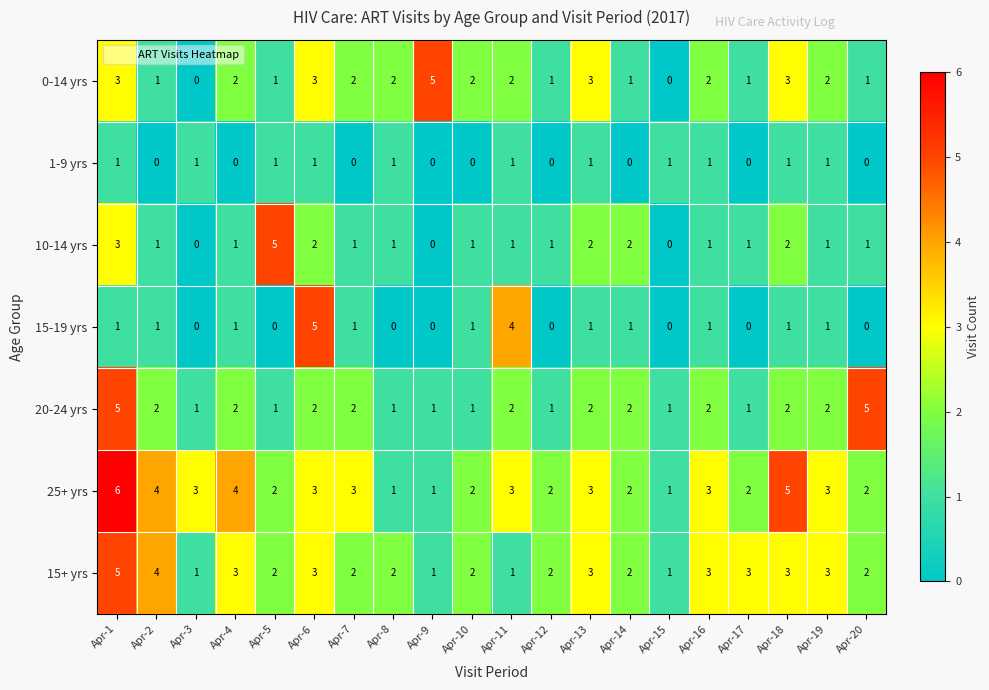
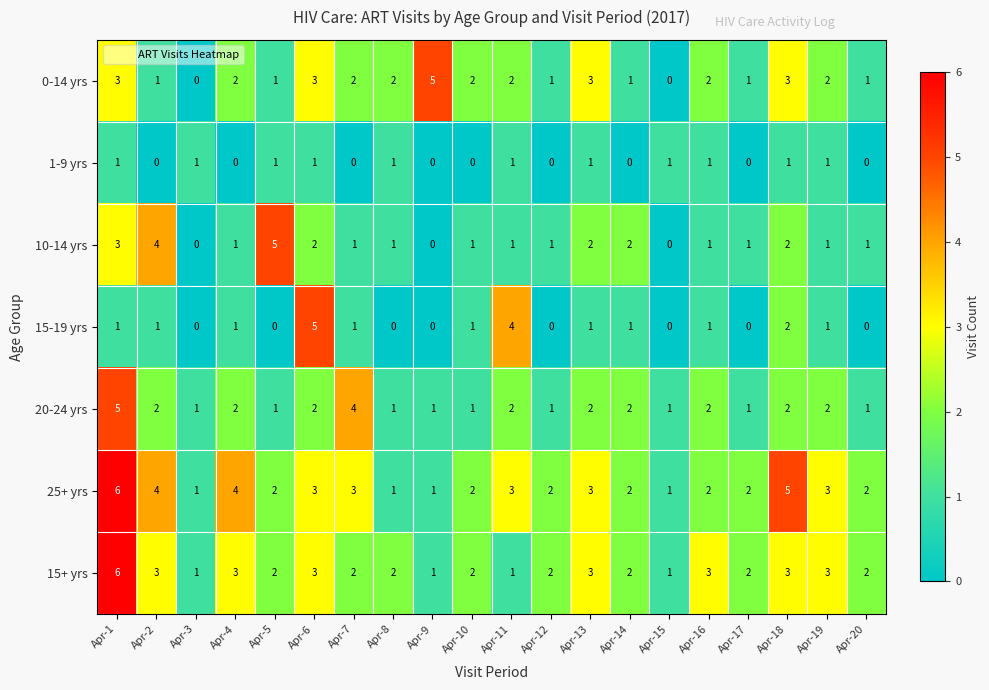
10-14 yrs, Apr-2: 1 -> 4
15-19 yrs, Apr-18: 1 -> 2
20-24 yrs, Apr-7: 2 -> 4
20-24 yrs, Apr-20: 5 -> 1
25+ yrs, Apr-3: 3 -> 1
25+ yrs, Apr-16: 3 -> 2
15+ yrs, Apr-1: 5 -> 6
15+ yrs, Apr-2: 4 -> 3
15+ yrs, Apr-17: 3 -> 2
